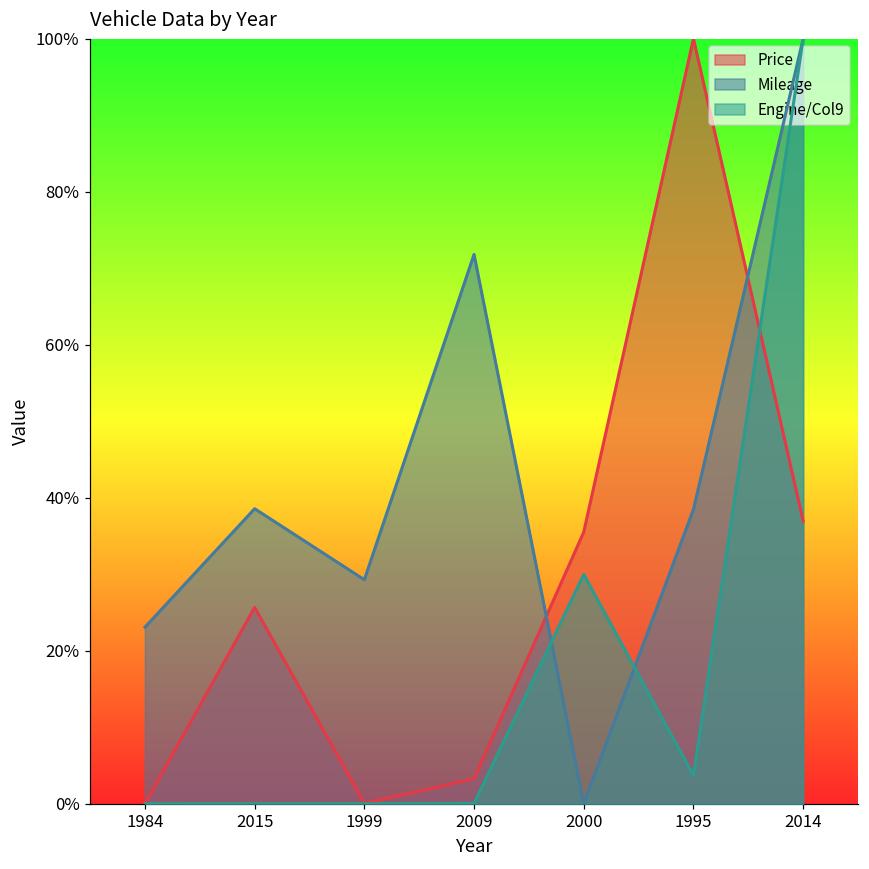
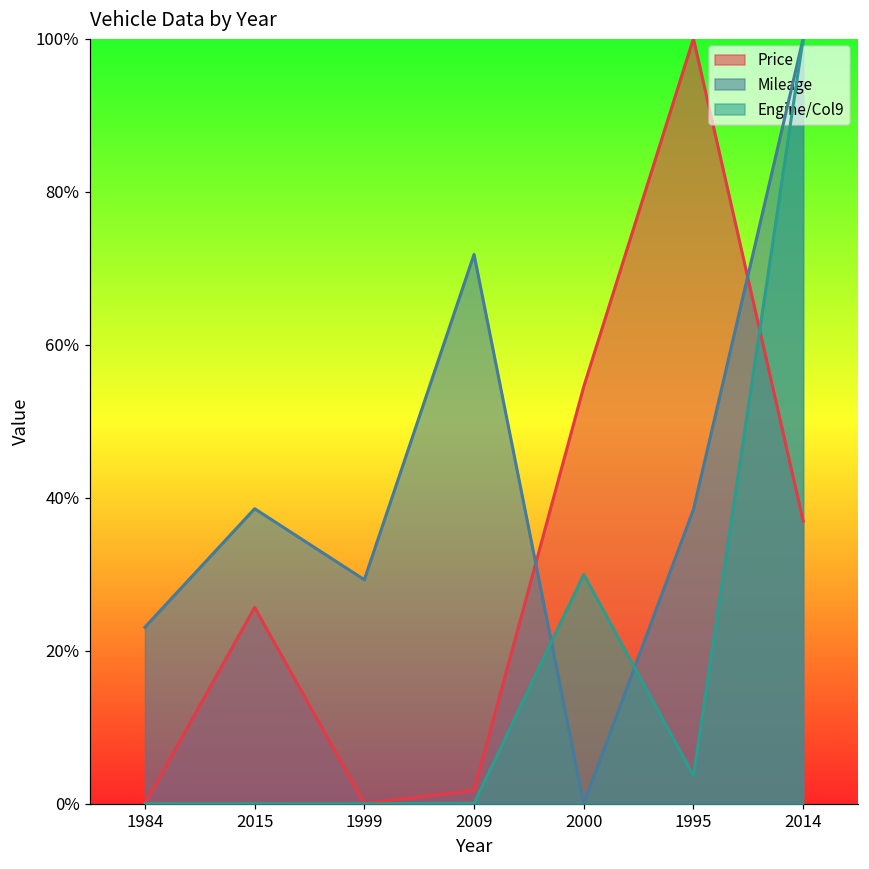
Price, 2009: 3% -> 2%
Price, 2000: 36% -> 55%
